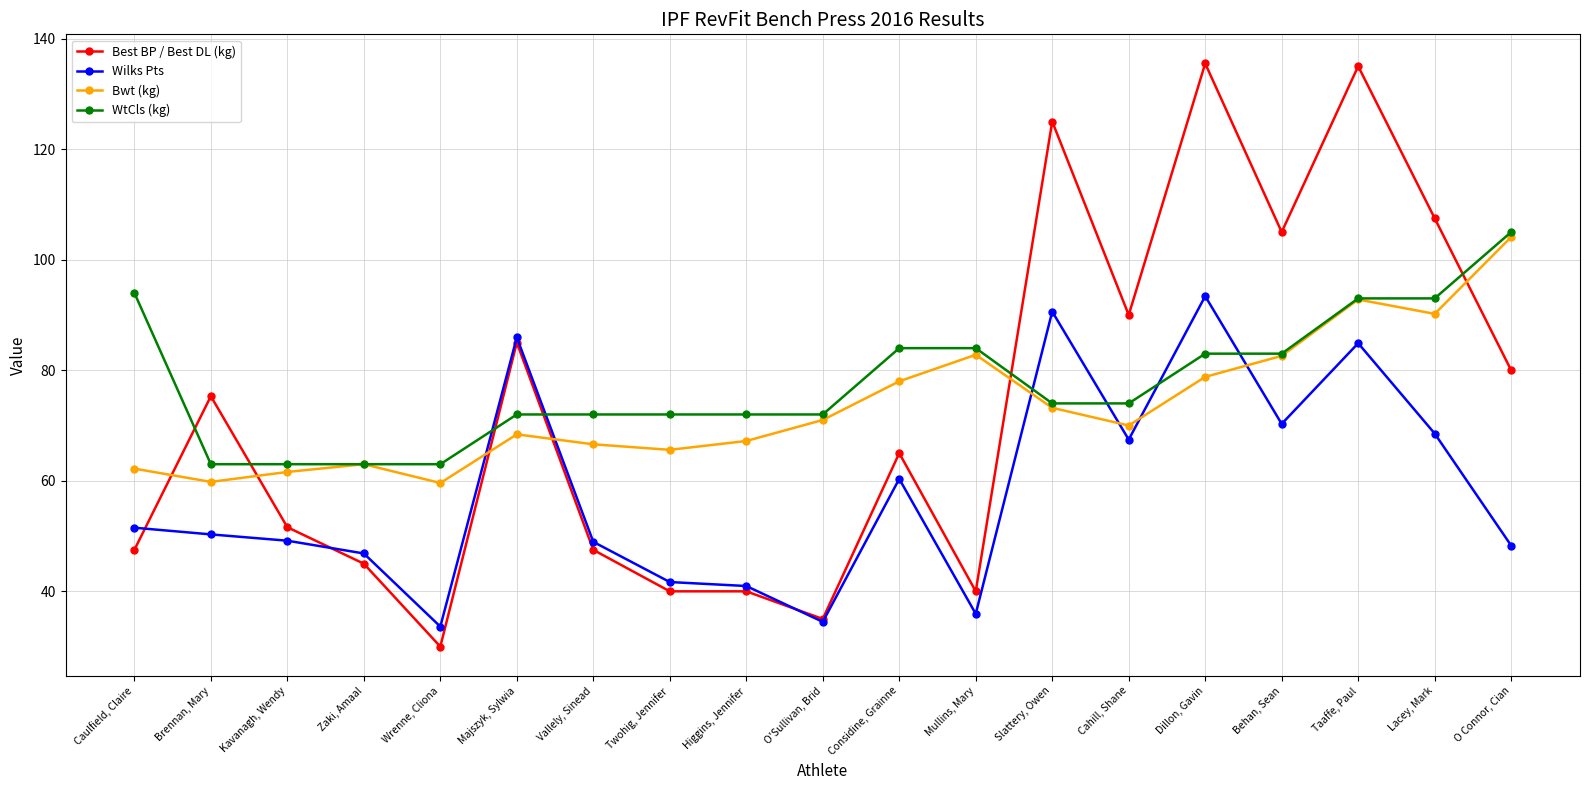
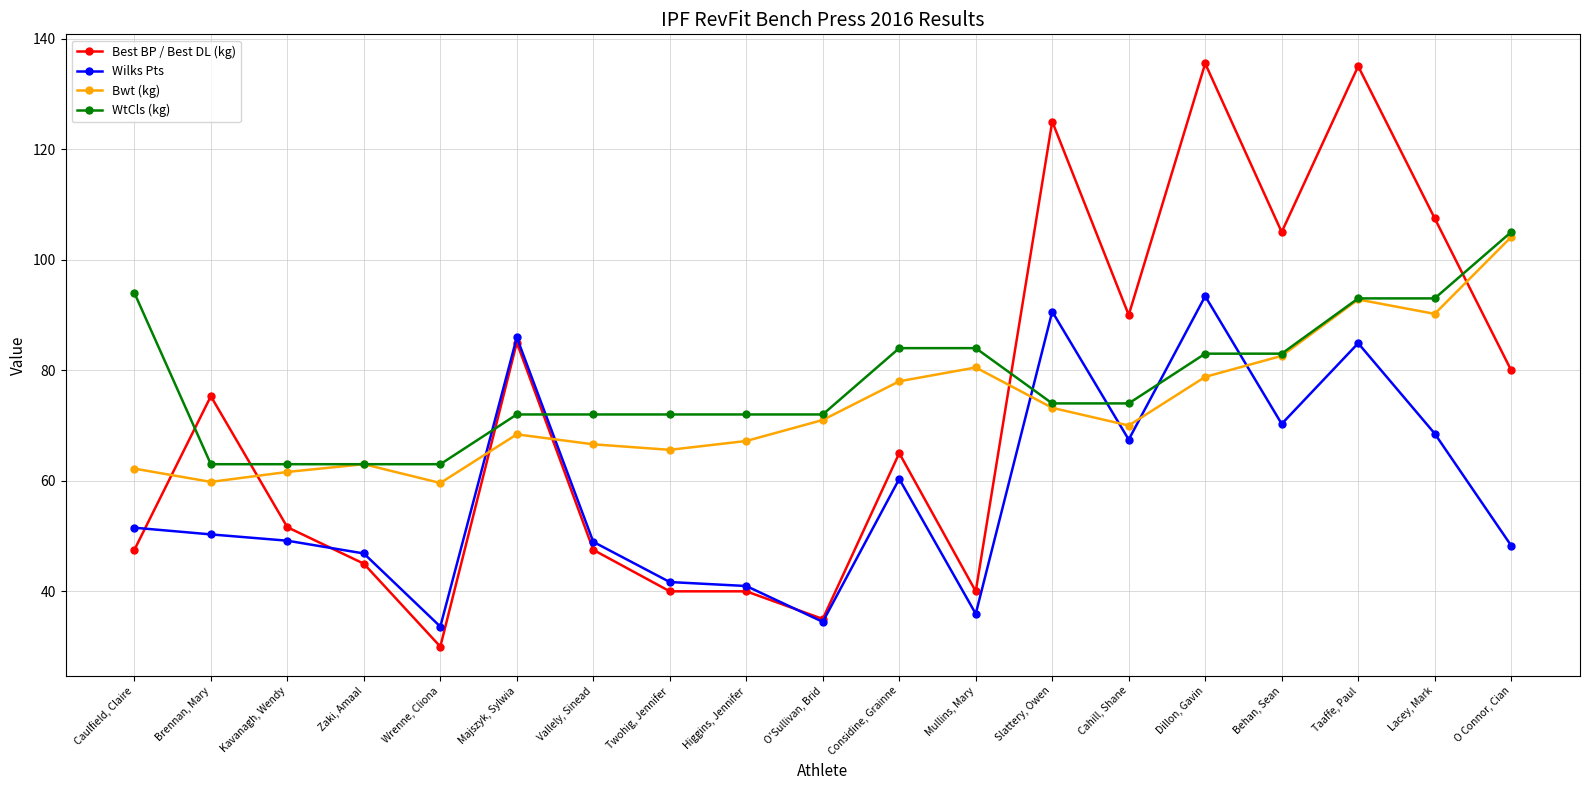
Bwt (kg), Mullins, Mary: 83 -> 81
